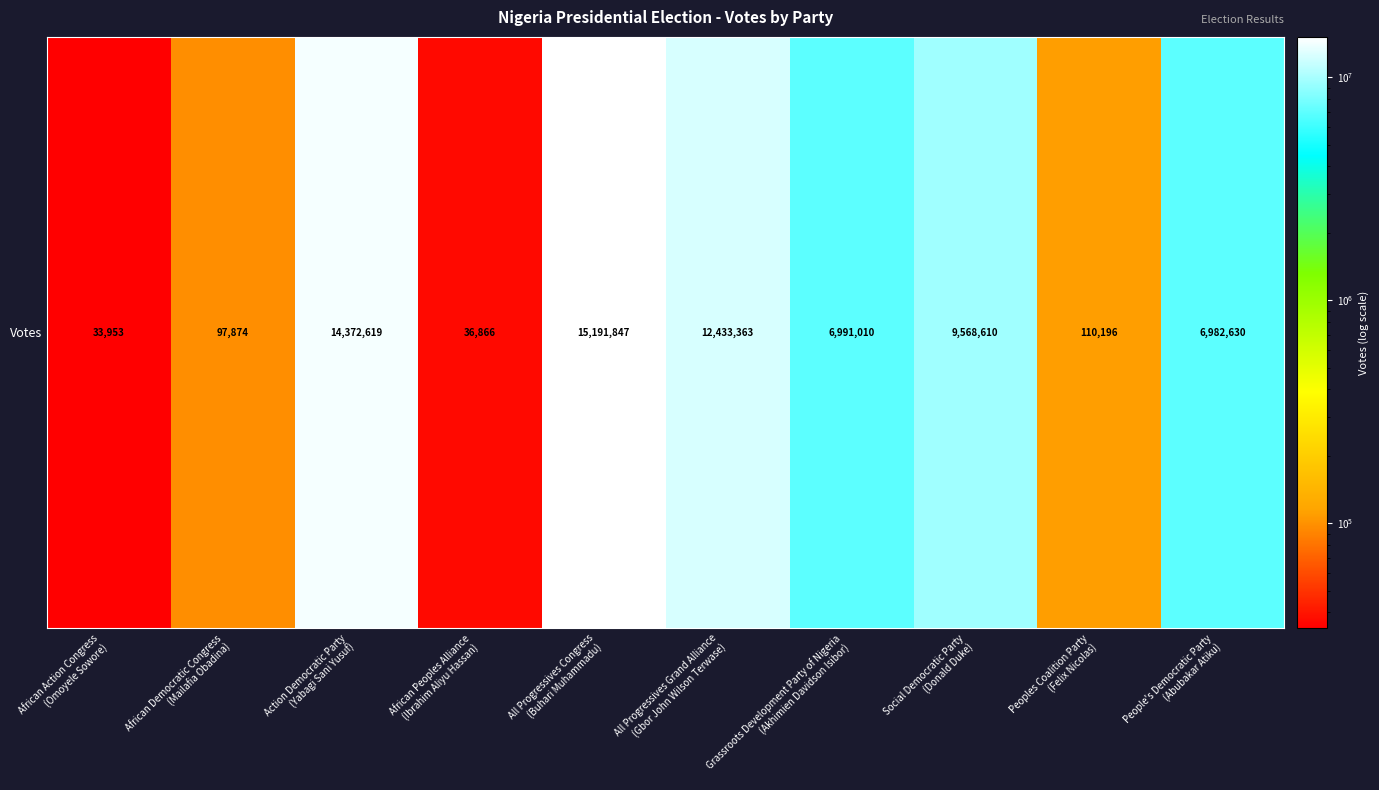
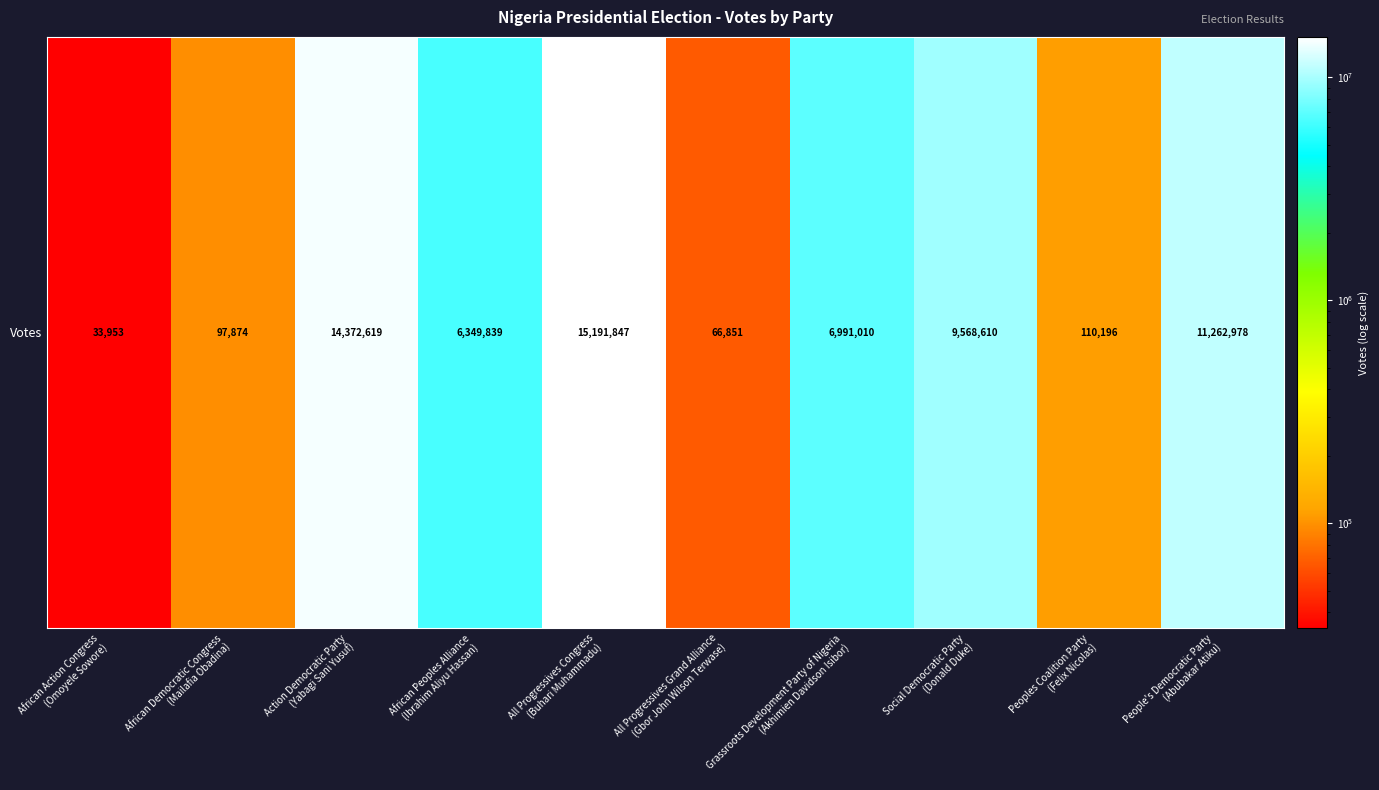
Votes, African Peoples Alliance (Ibrahim Aliyu Hassan): 36,866 -> 6,349,839
Votes, All Progressives Grand Alliance (Gbor John Wilson Terwase): 12,433,363 -> 66,851
Votes, People's Democratic Party (Abubakar Atiku): 6,982,630 -> 11,262,978
